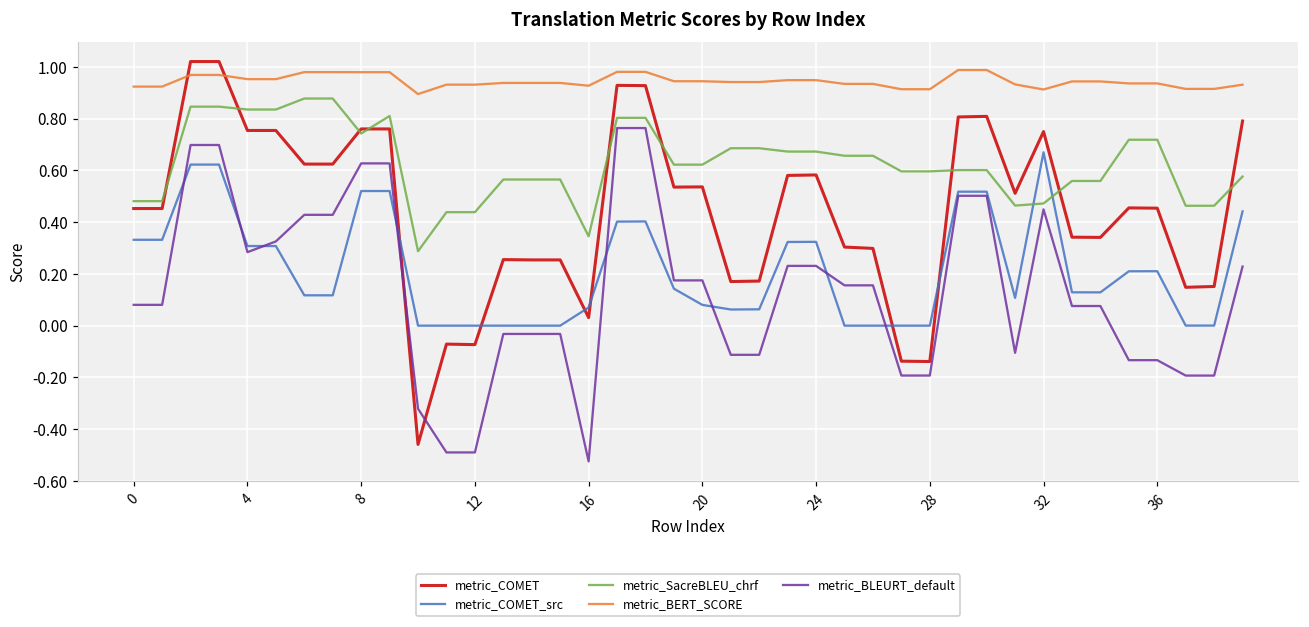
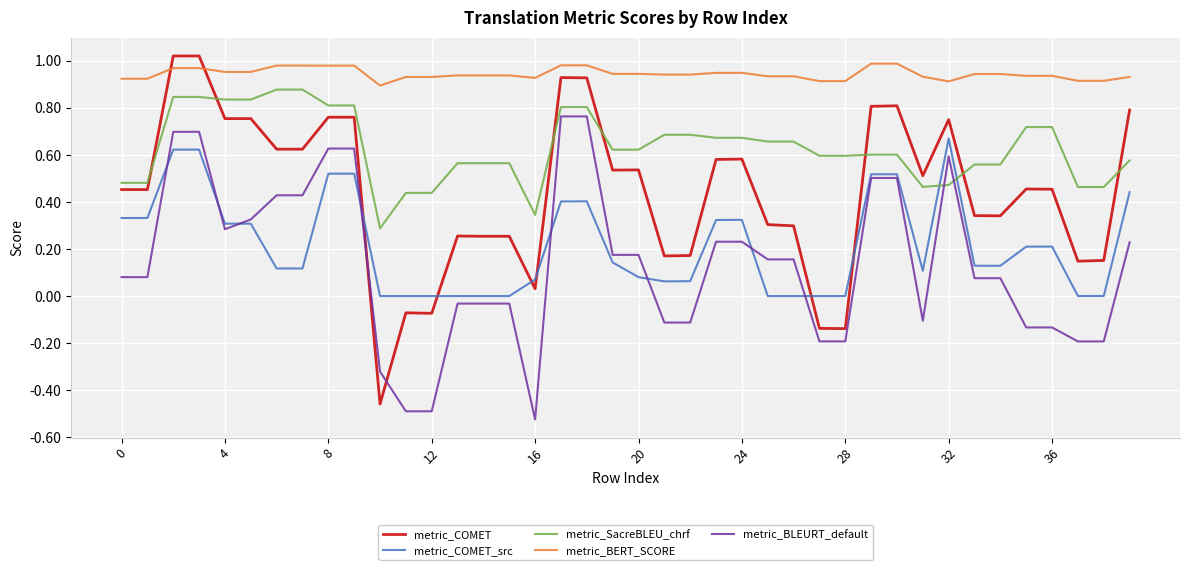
metric_SacreBLEU_chrf, 8: 0.74 -> 0.81
metric_BLEURT_default, 32: 0.45 -> 0.59
